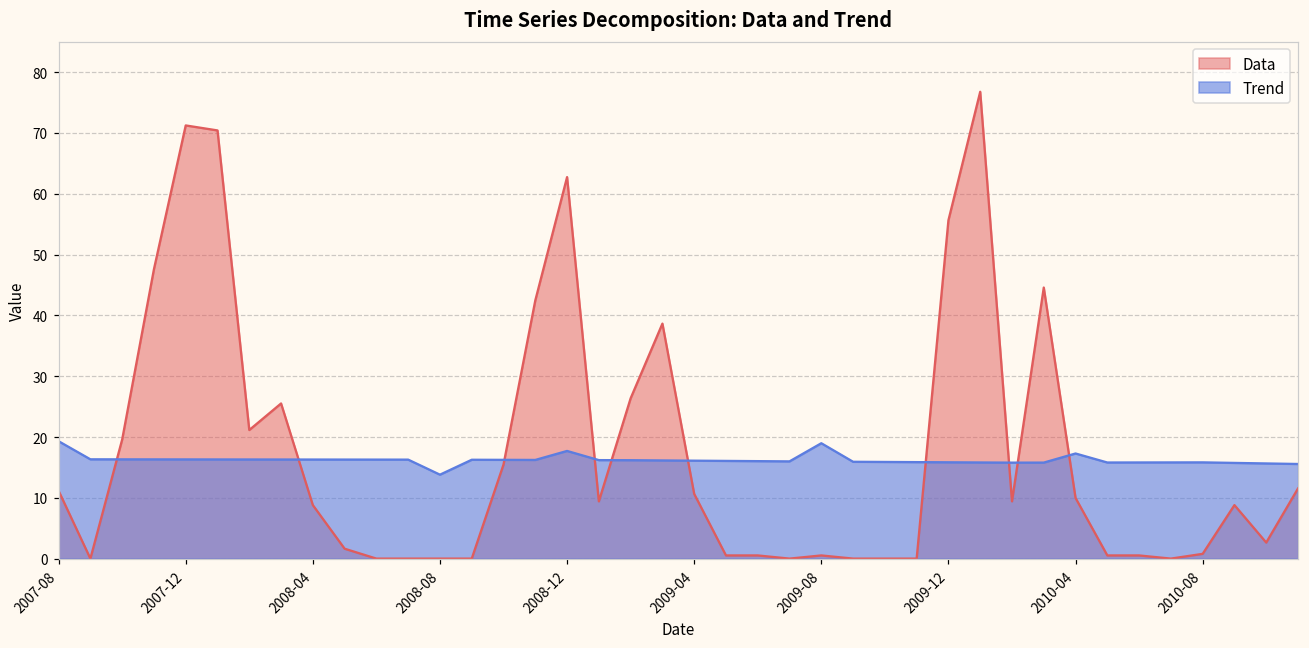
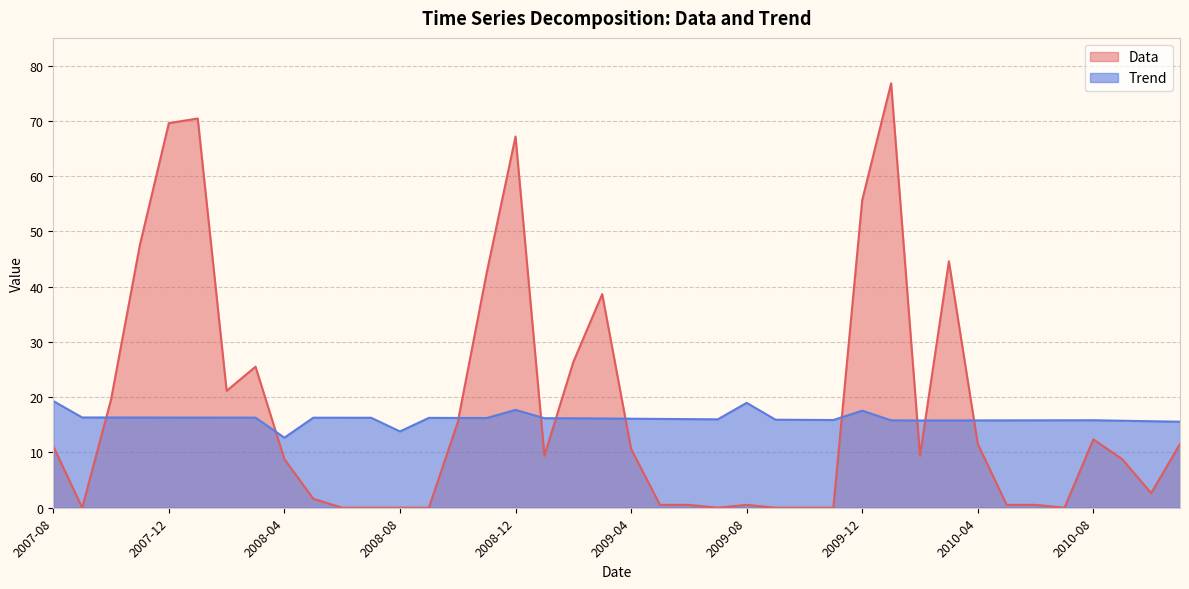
Data, 2007-12: 71 -> 70
Trend, 2008-04: 16 -> 13
Data, 2008-12: 63 -> 67
Trend, 2009-12: 16 -> 18
Data, 2010-04: 10 -> 12
Trend, 2010-04: 17 -> 16
Data, 2010-08: 1 -> 12
